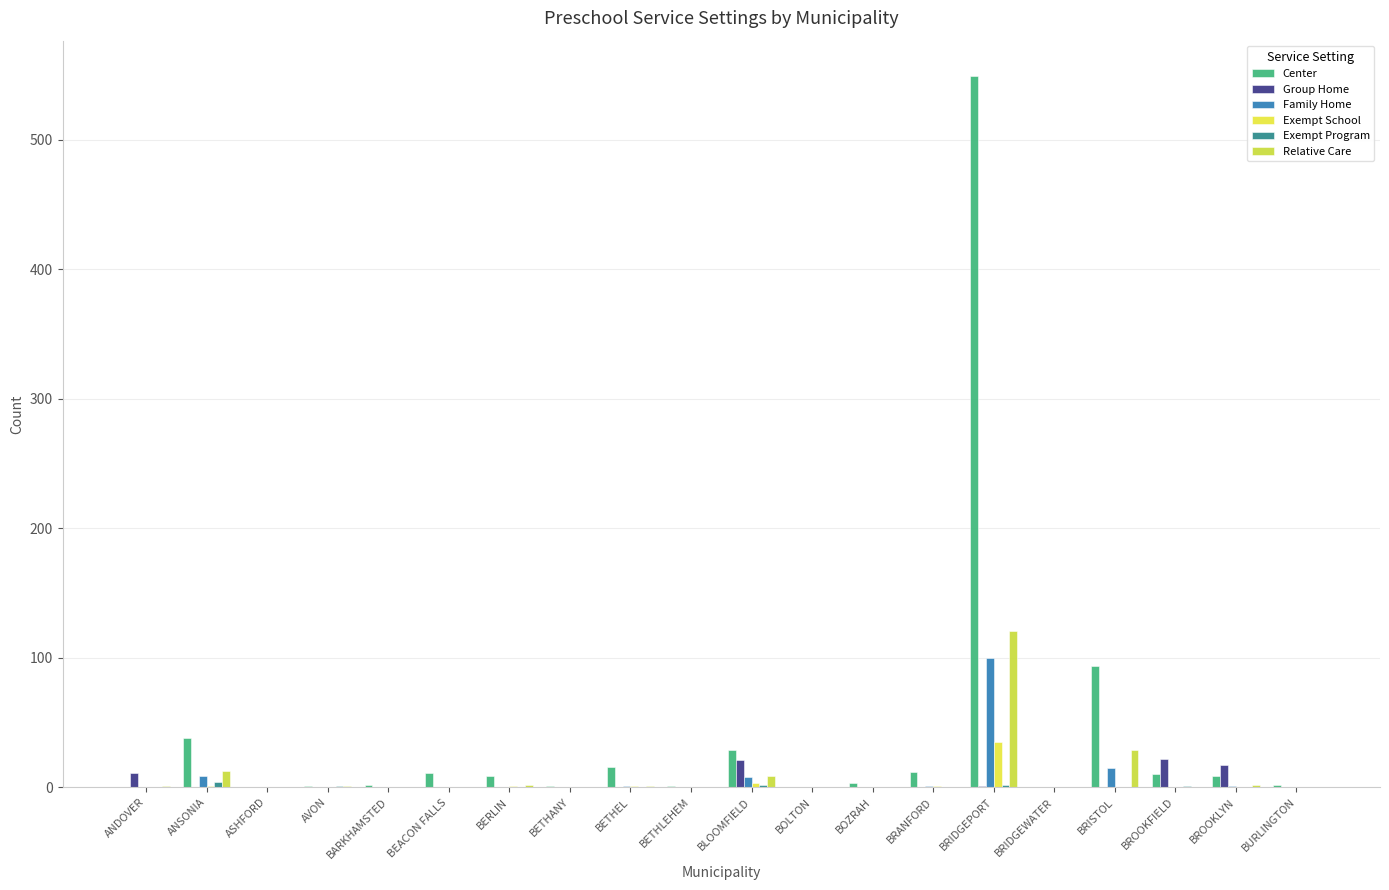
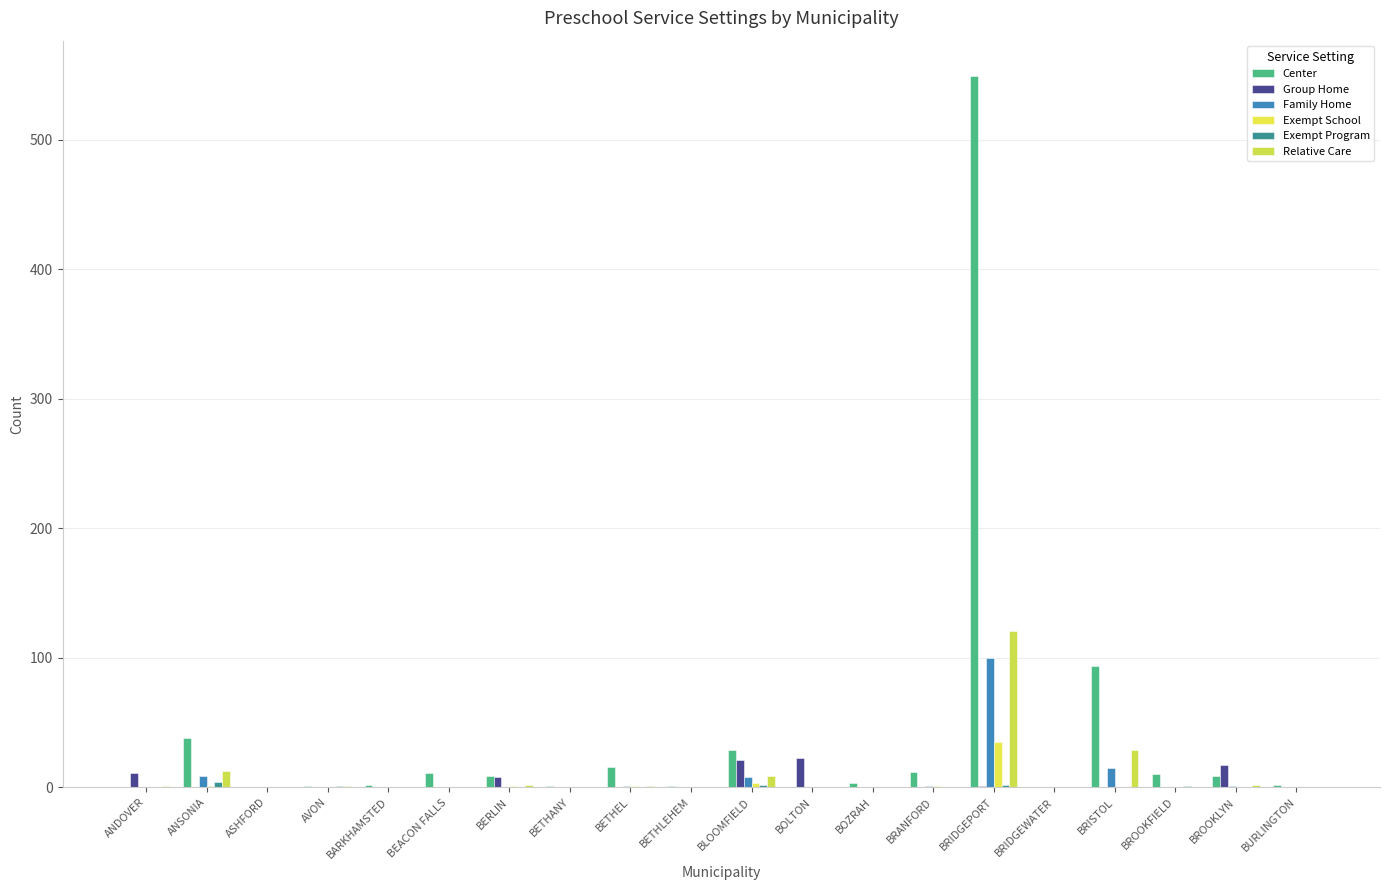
Group Home, BERLIN: 0 -> 8
Group Home, BOLTON: 0 -> 23
Group Home, BROOKFIELD: 22 -> 0
